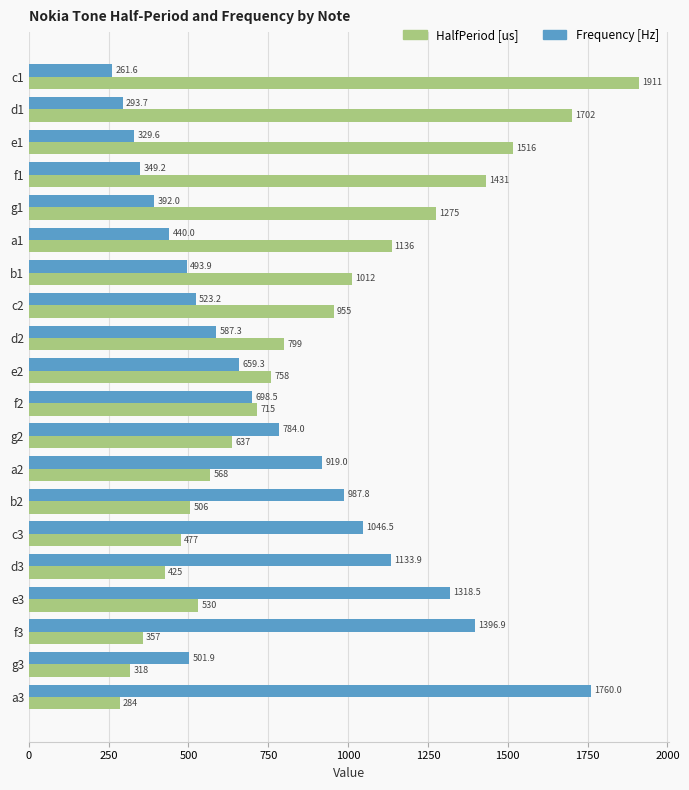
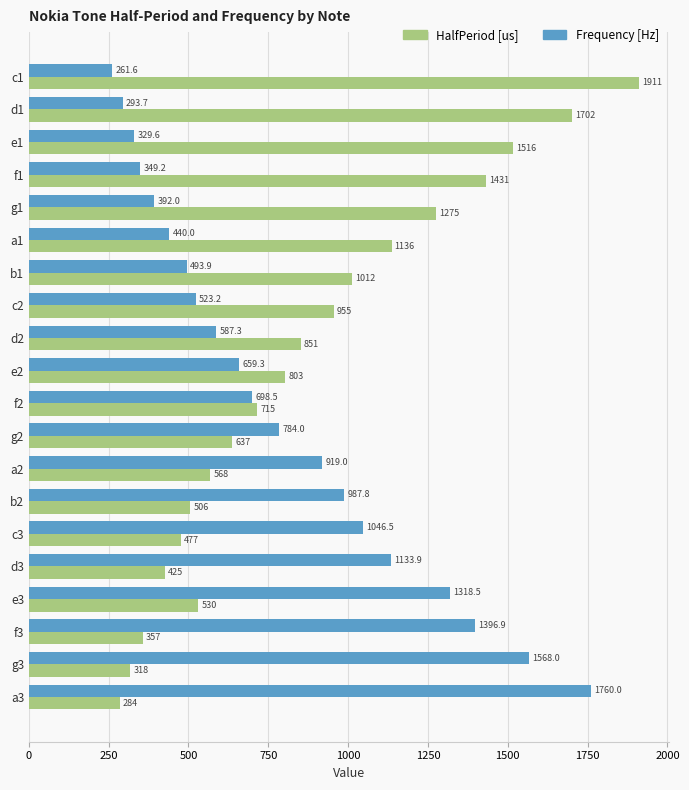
HalfPeriod [us], d2: 799 -> 851
HalfPeriod [us], e2: 758 -> 803
Frequency [Hz], g3: 501.9 -> 1568.0
